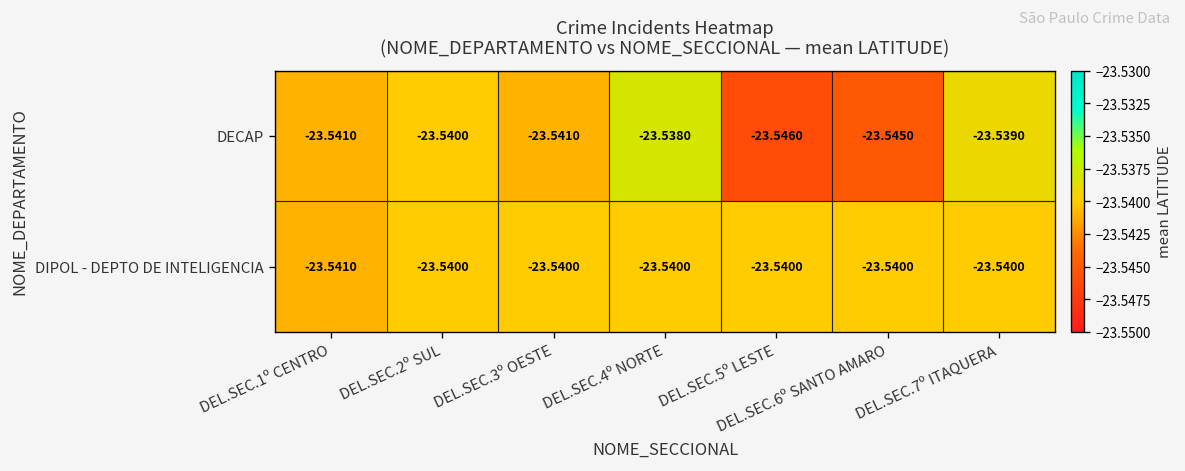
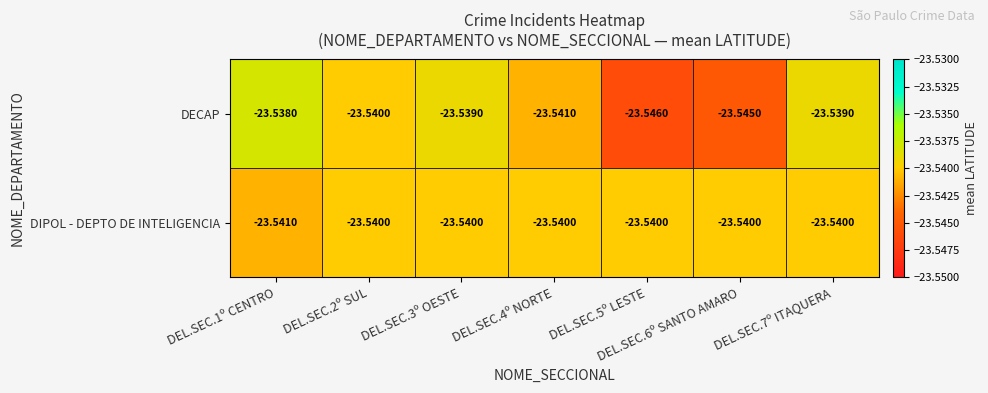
DECAP, DEL.SEC.1º CENTRO: -23.5410 -> -23.5380
DECAP, DEL.SEC.3º OESTE: -23.5410 -> -23.5390
DECAP, DEL.SEC.4º NORTE: -23.5380 -> -23.5410
